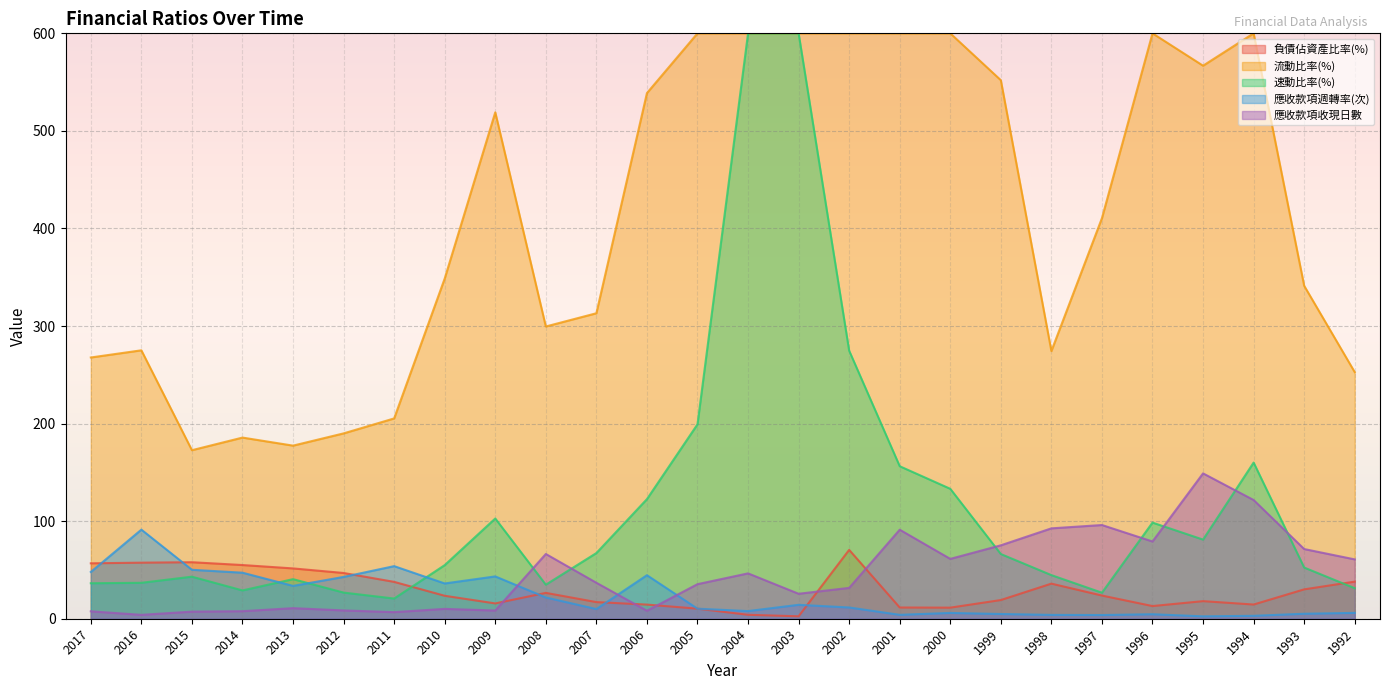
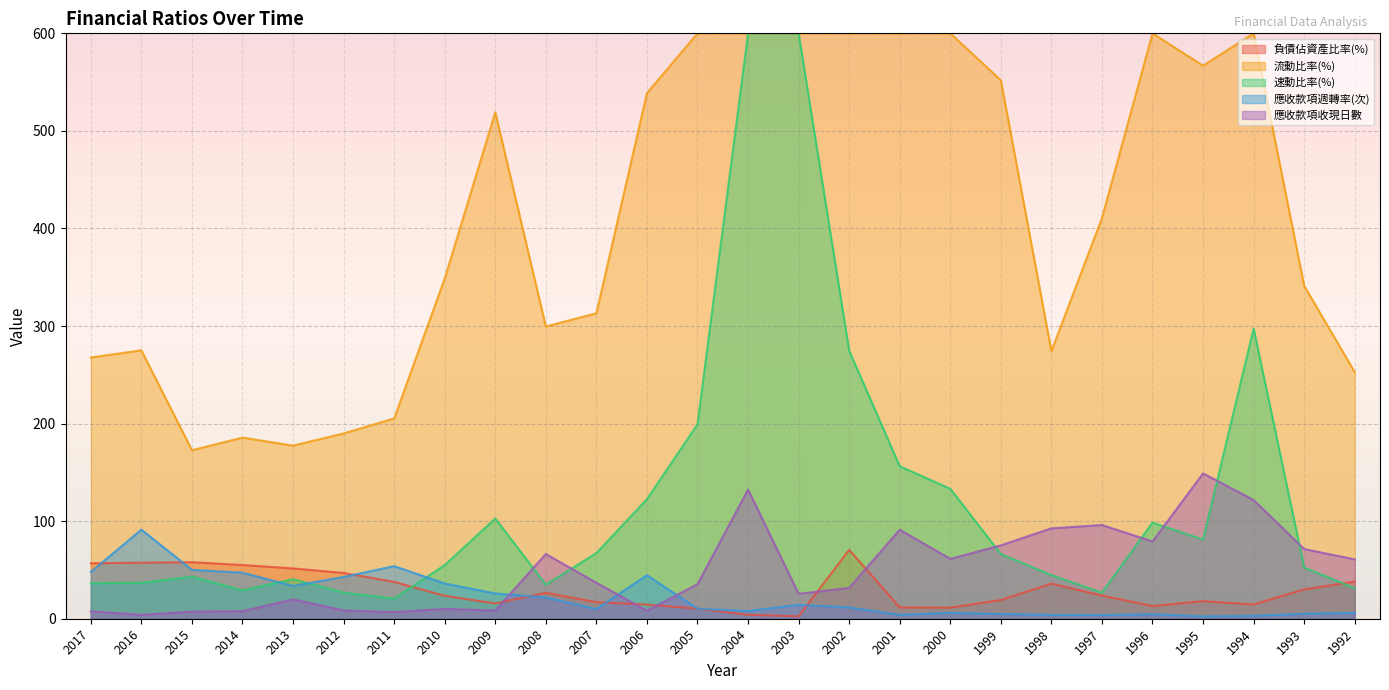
應收款項收現日數, 2013: 10 -> 20
應收款項週轉率(次), 2009: 40 -> 30
應收款項收現日數, 2004: 50 -> 130
速動比率(%), 1994: 160 -> 300
